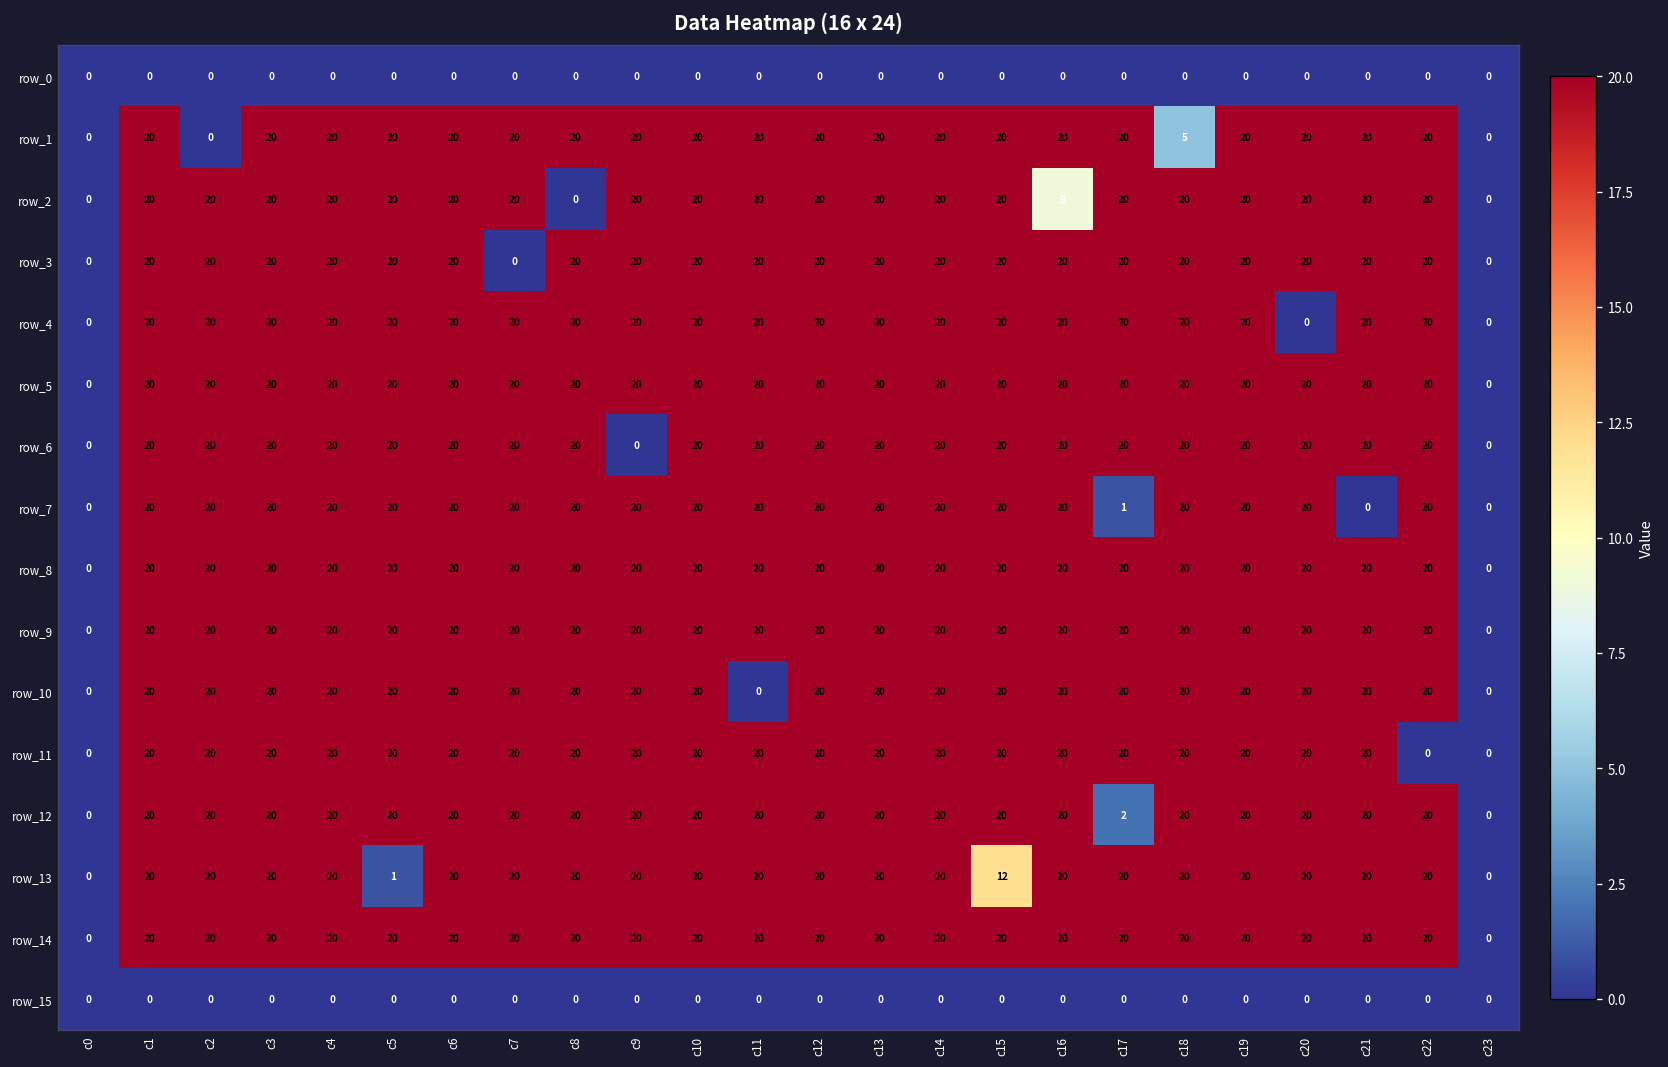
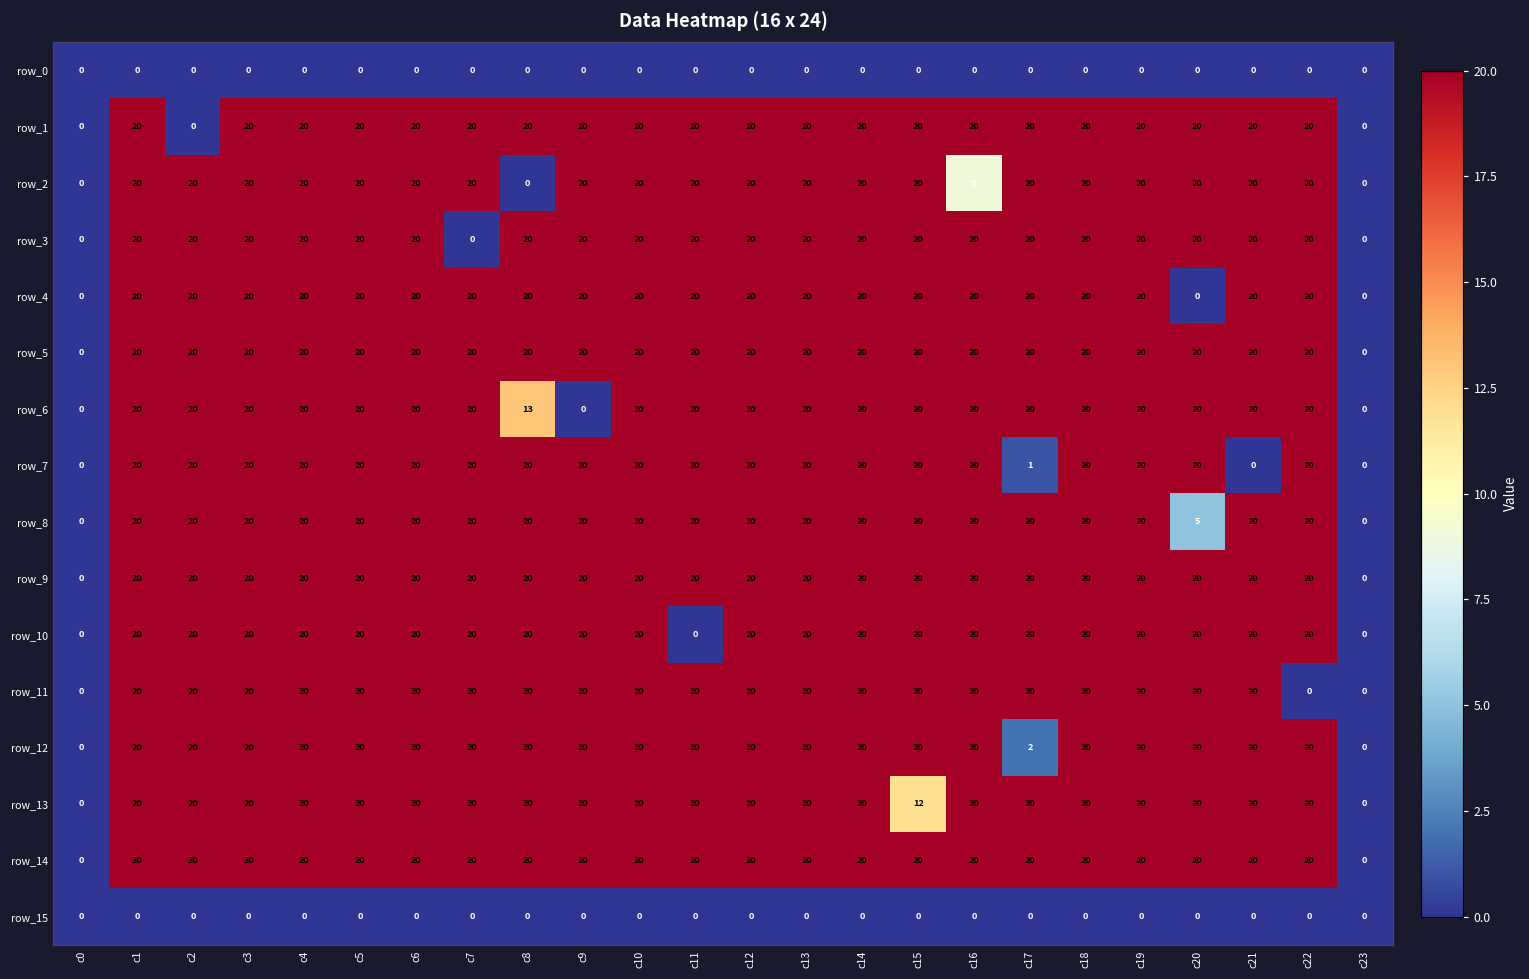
row_1, c18: 5 -> 20
row_6, c8: 20 -> 13
row_8, c20: 20 -> 5
row_13, c5: 1 -> 20
